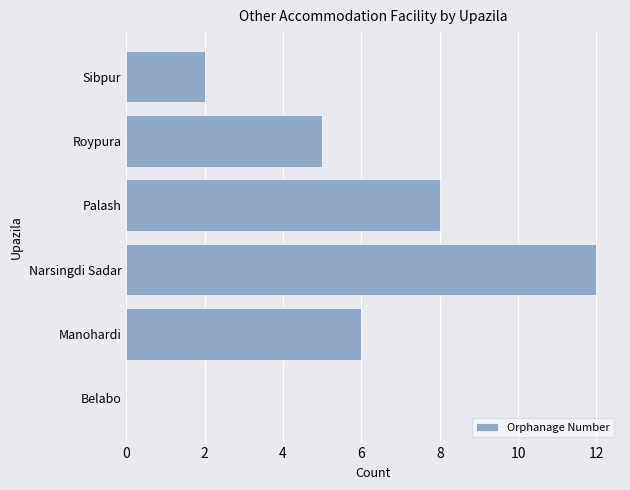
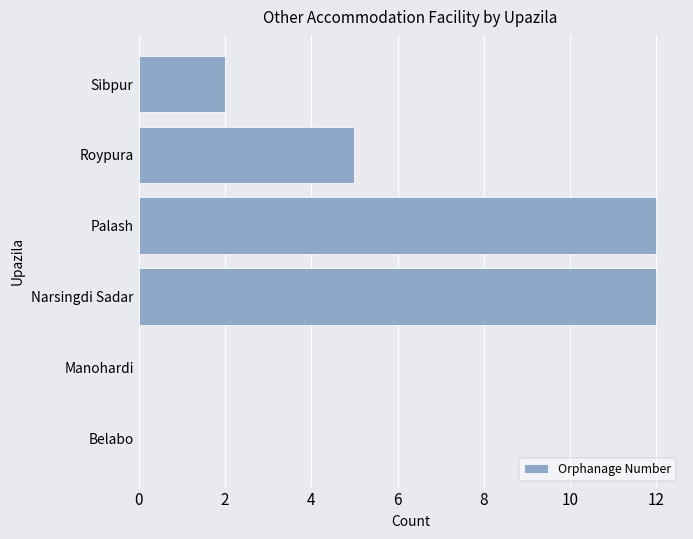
Palash: 8 -> 12
Manohardi: 6 -> 0
